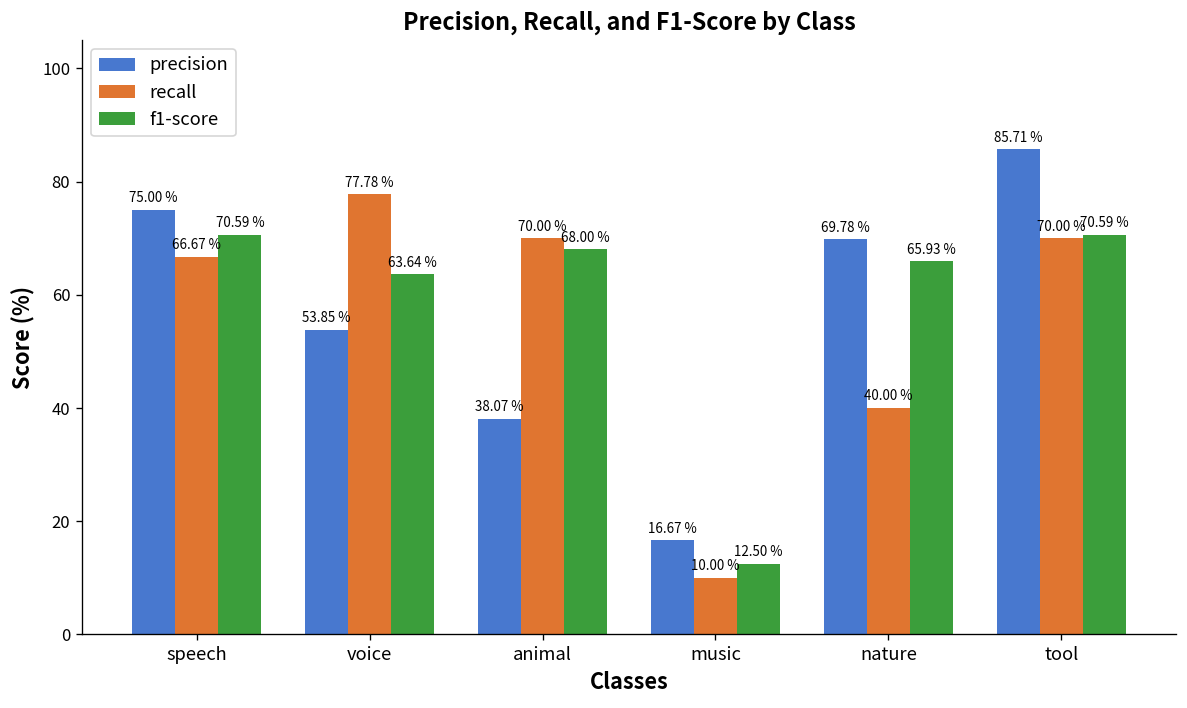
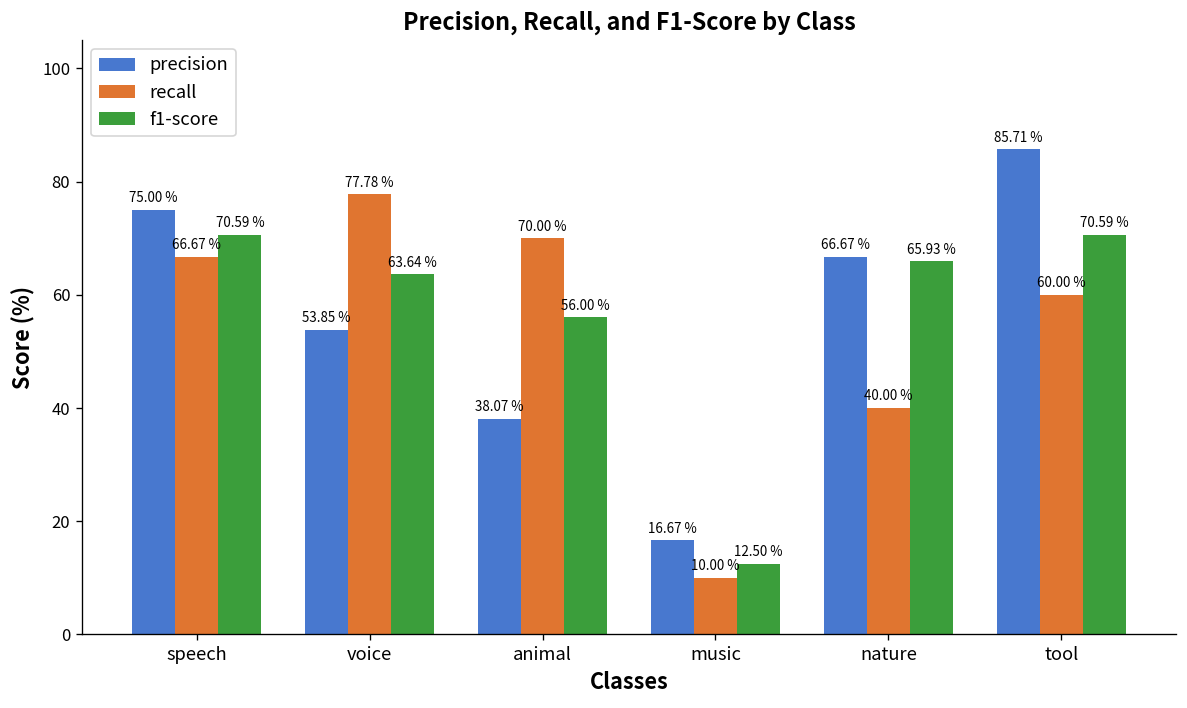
f1-score, animal: 68.00 % -> 56.00 %
precision, nature: 69.78 % -> 66.67 %
recall, tool: 70.00 % -> 60.00 %
